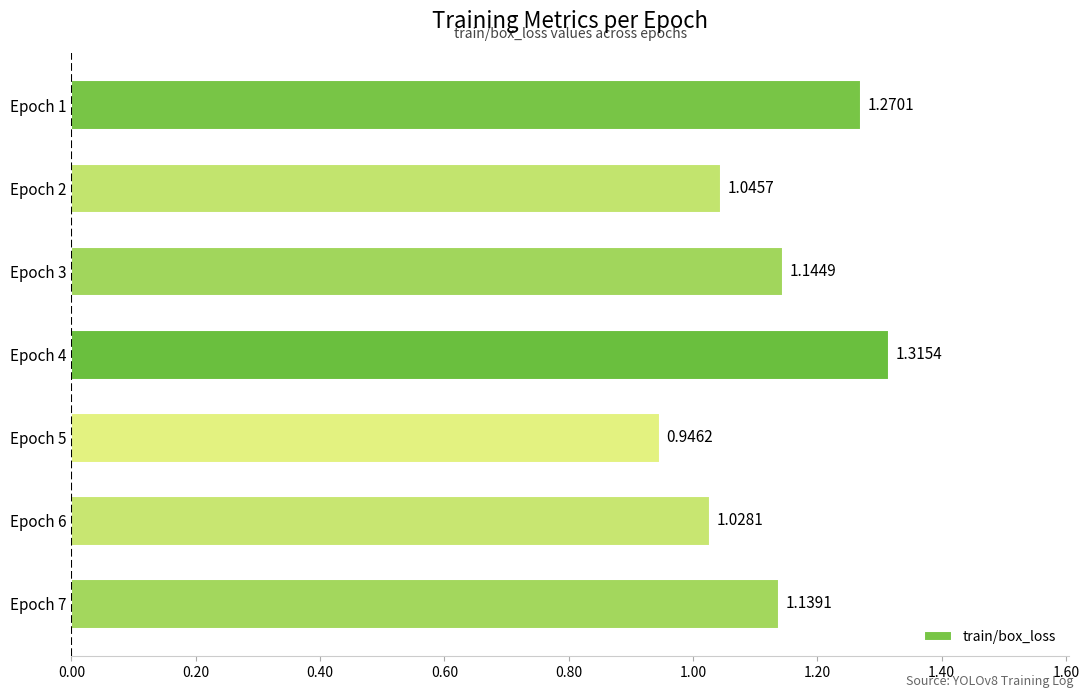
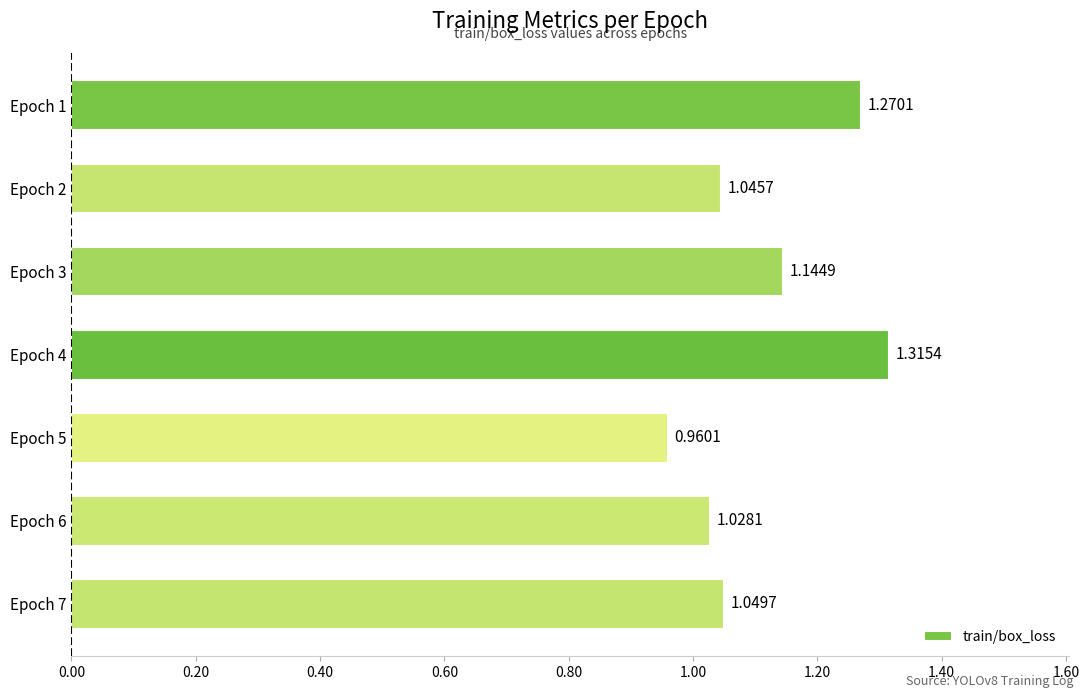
Epoch 5: 0.9462 -> 0.9601
Epoch 7: 1.1391 -> 1.0497
